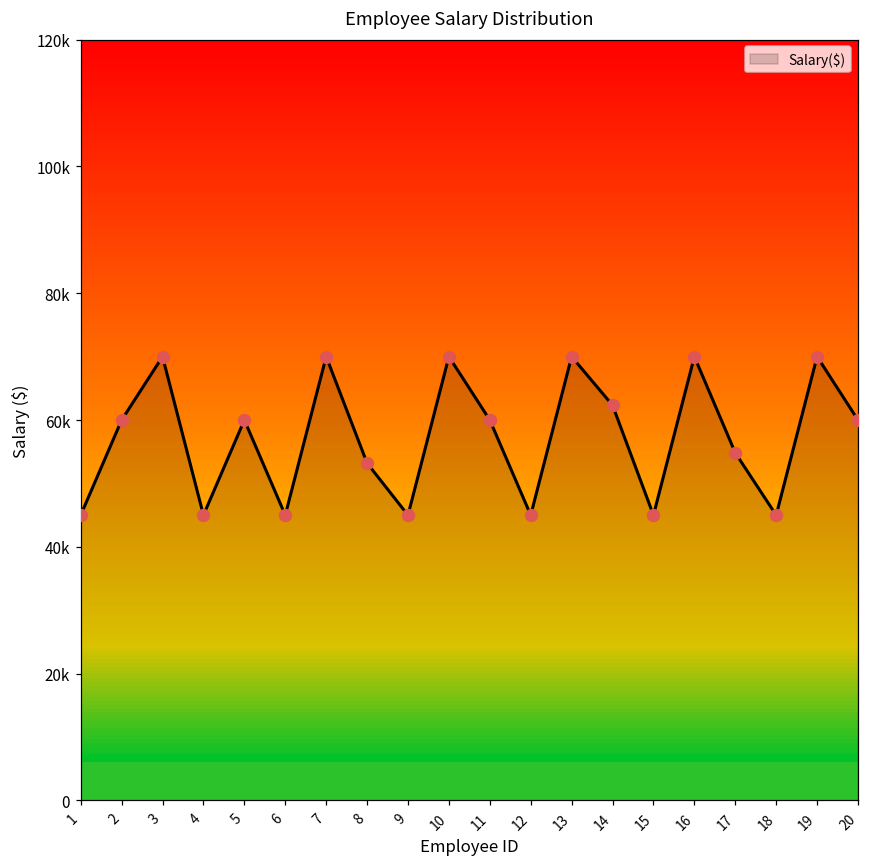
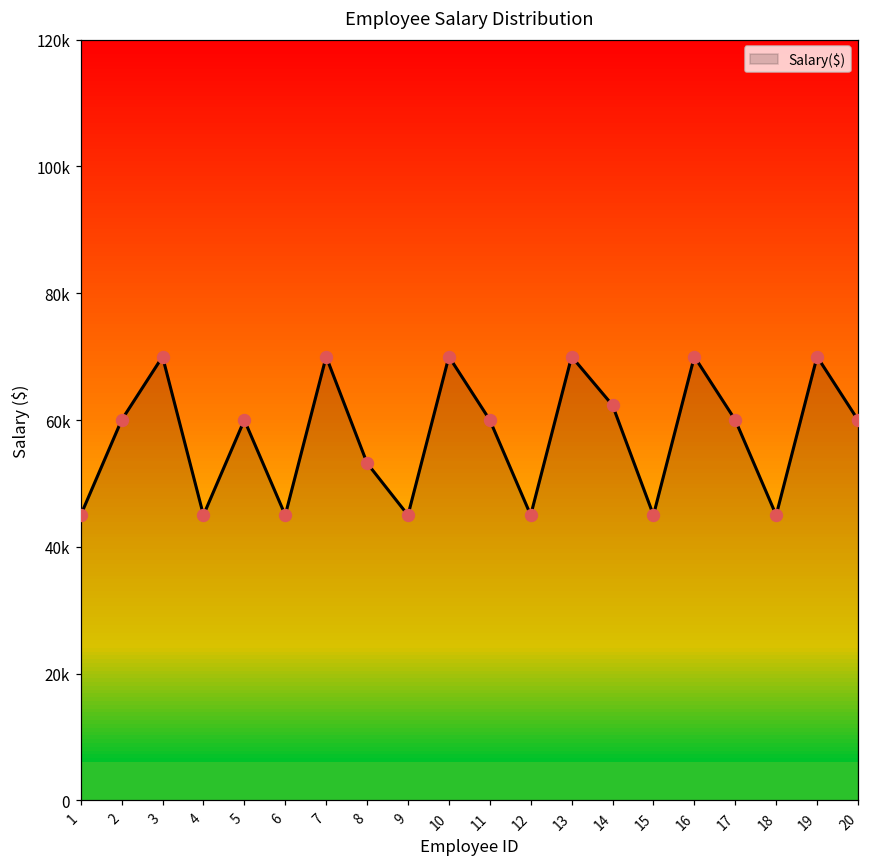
17: 55000 -> 60000
